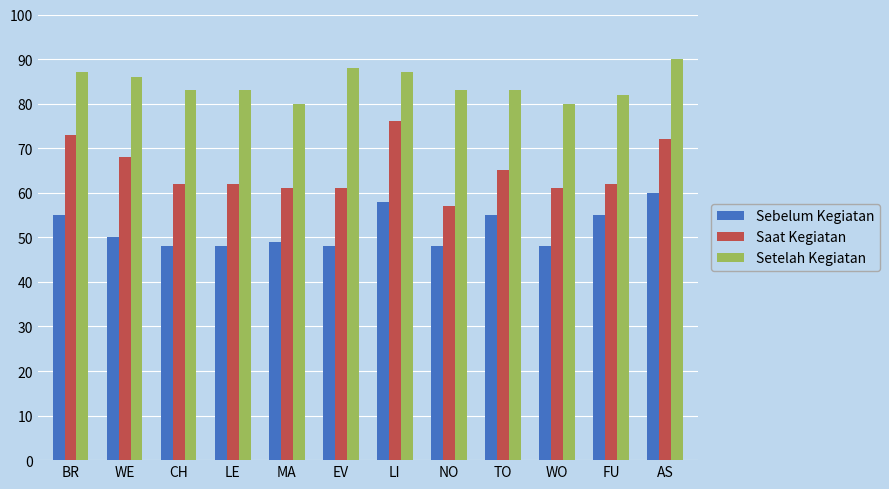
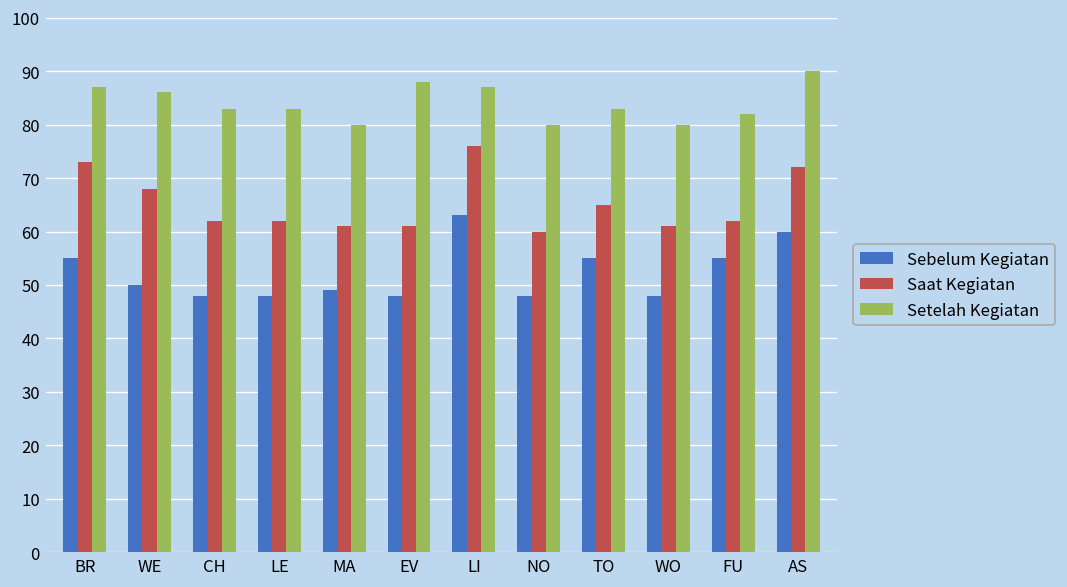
Sebelum Kegiatan, LI: 58 -> 63
Saat Kegiatan, NO: 57 -> 60
Setelah Kegiatan, NO: 83 -> 80
